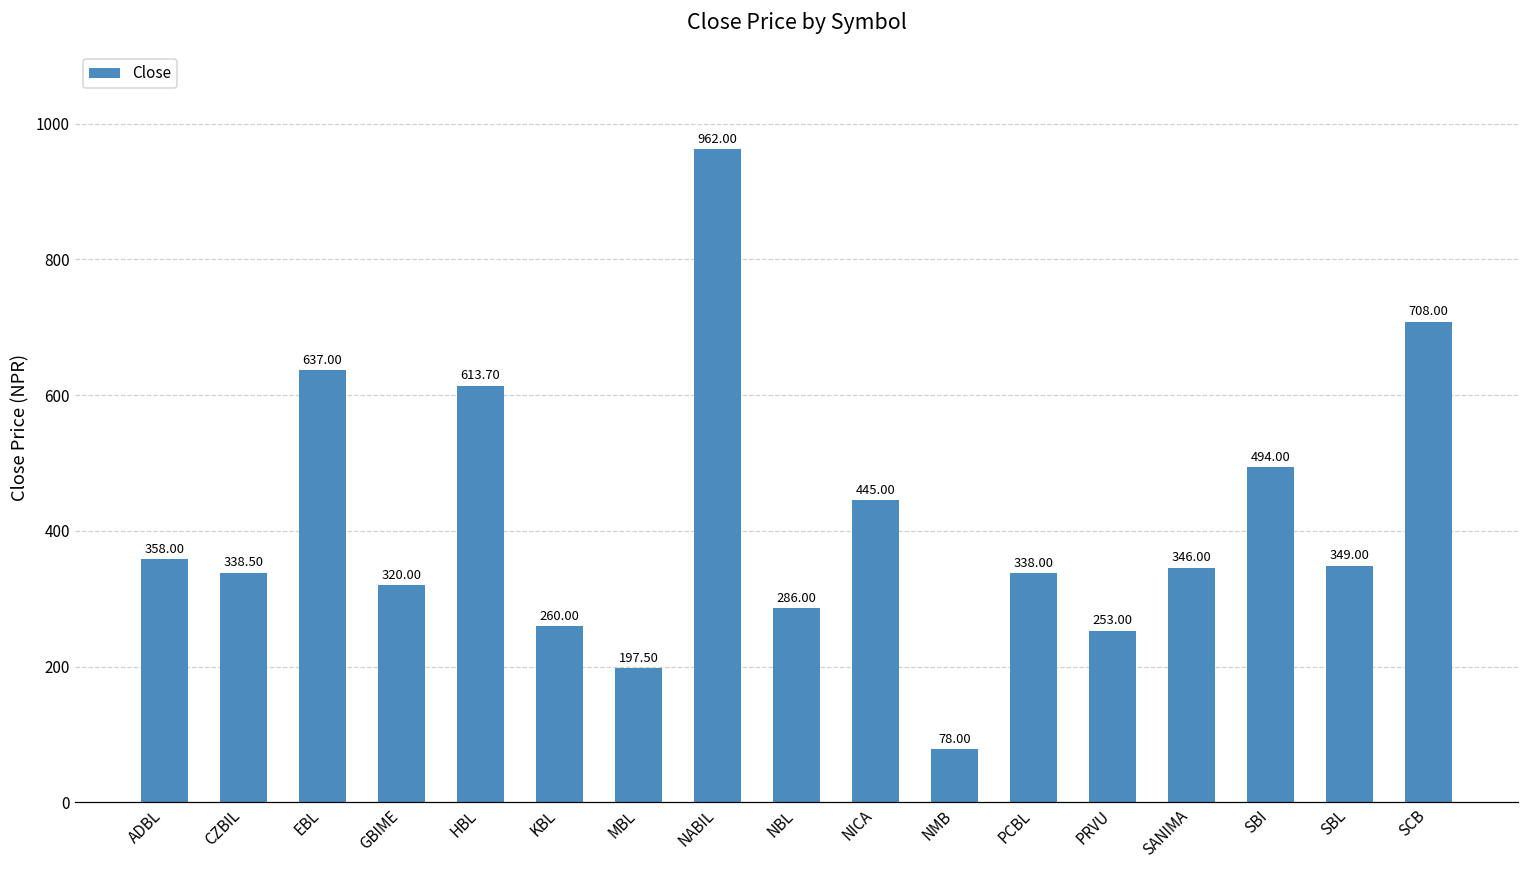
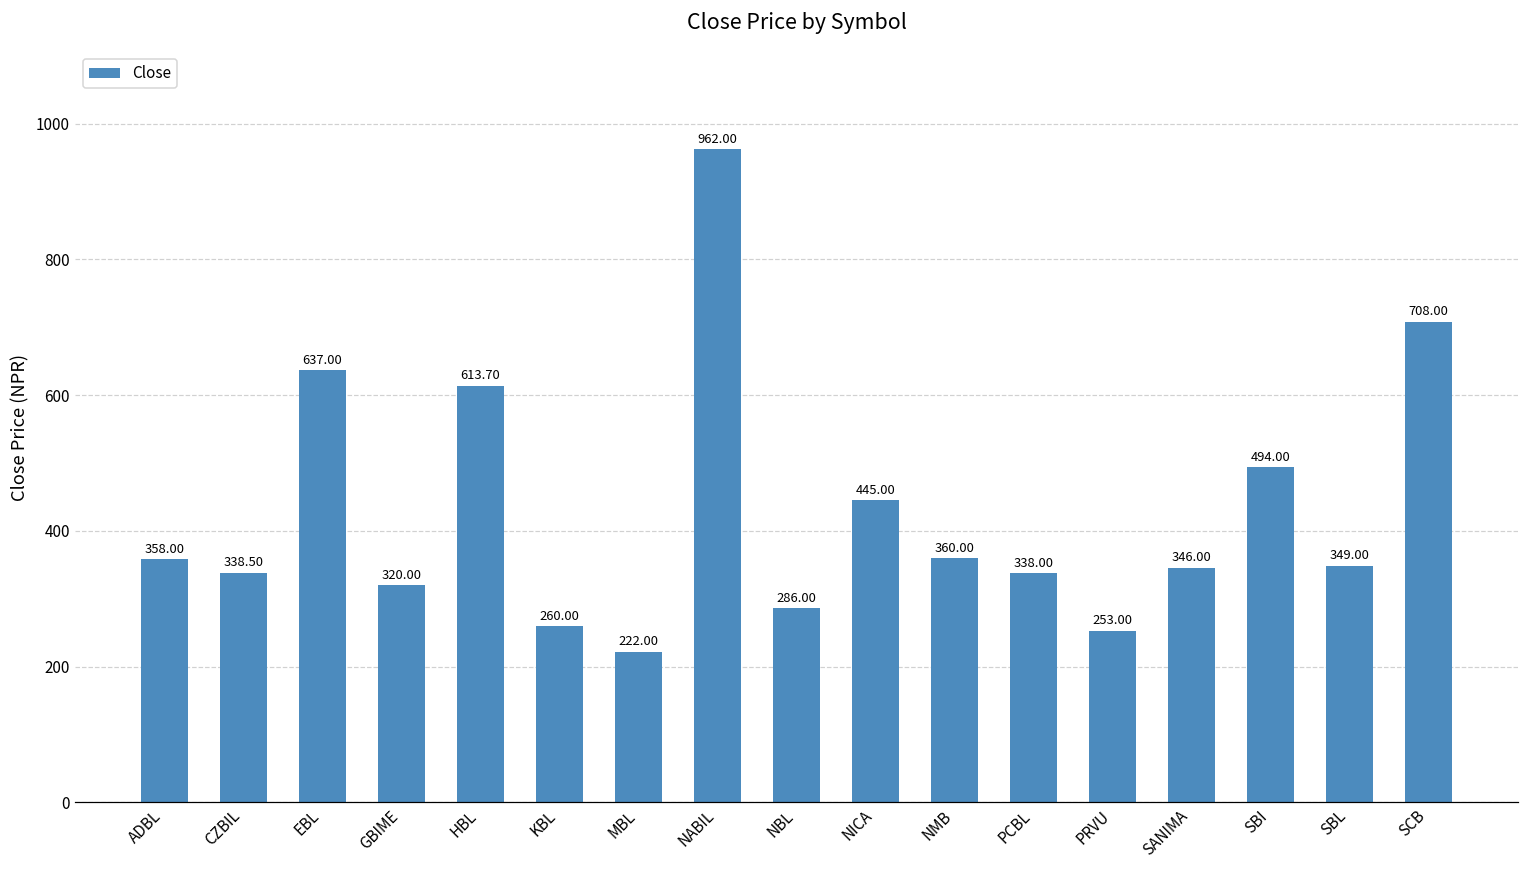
MBL: 197.50 -> 222.00
NMB: 78.00 -> 360.00
